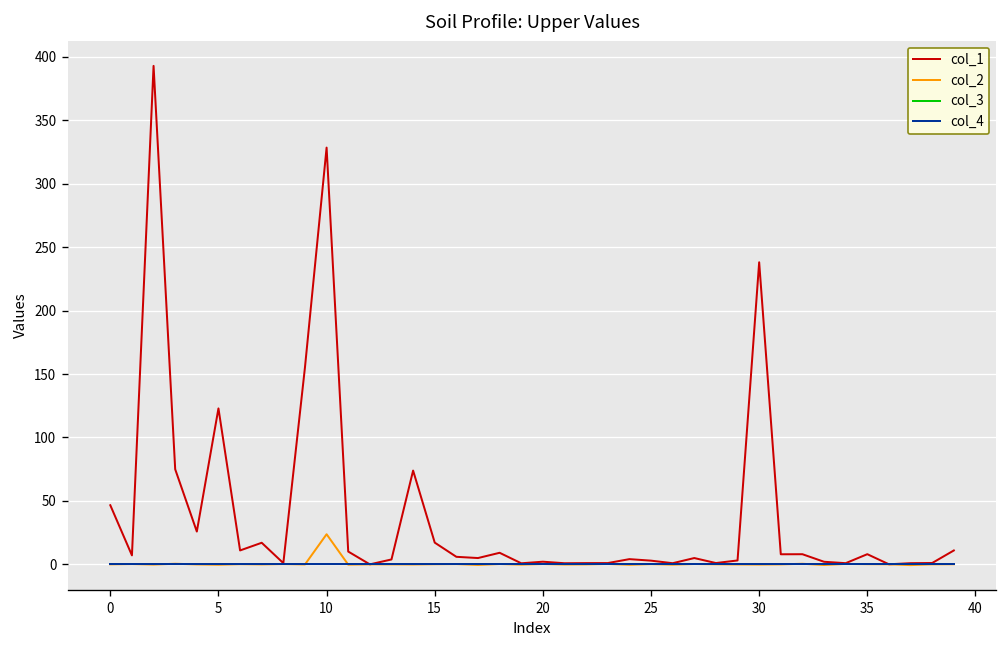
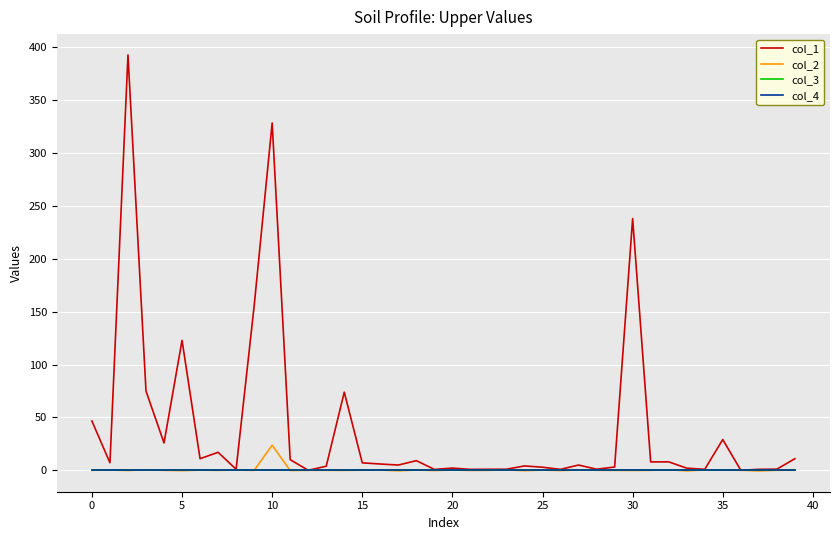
col_1, 15: 17 -> 7
col_1, 35: 8 -> 29
